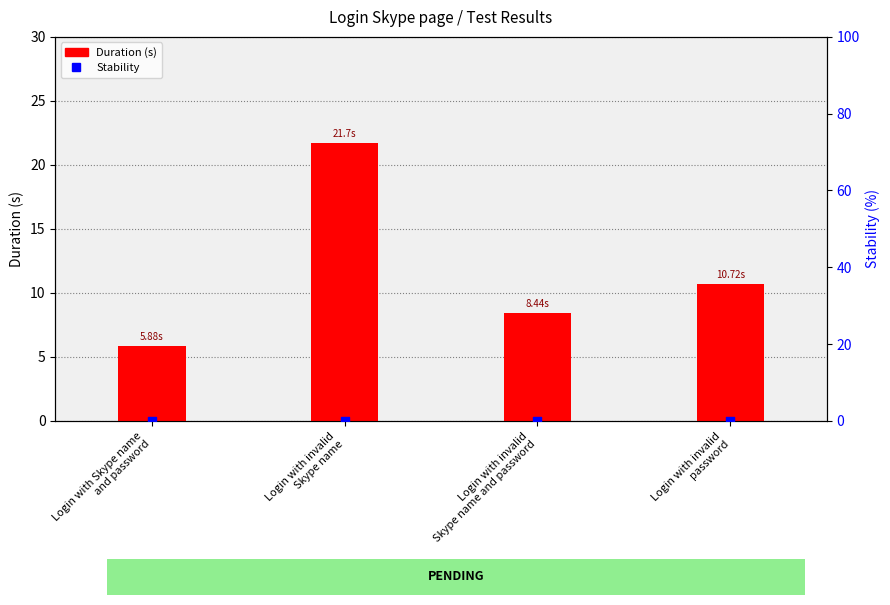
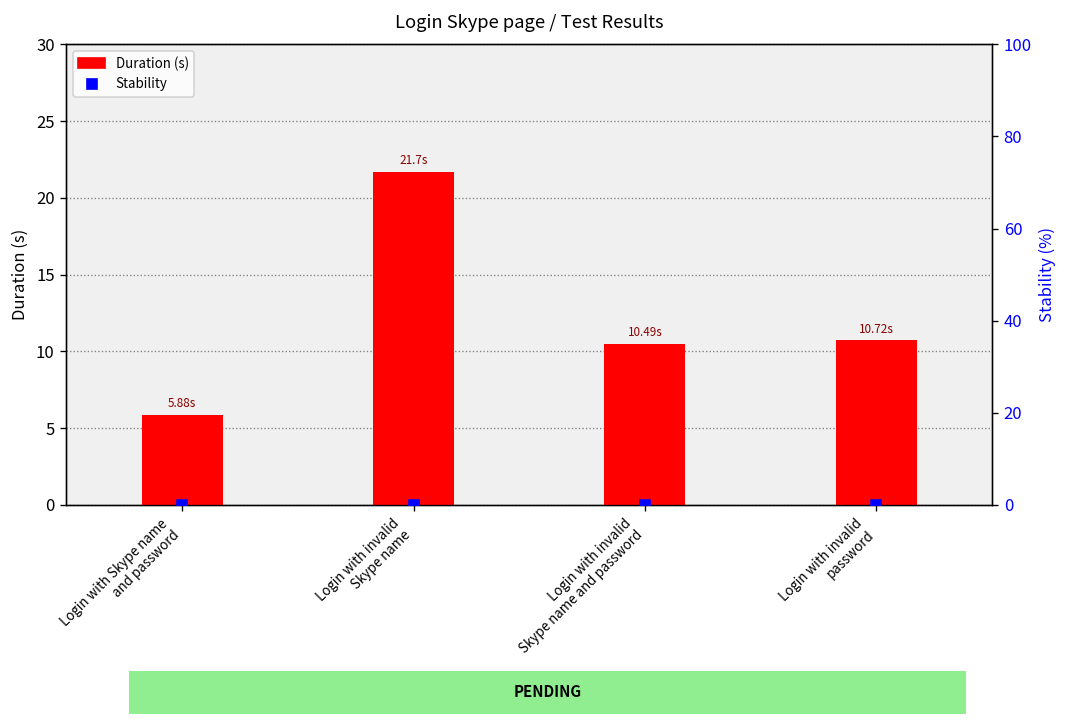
Duration (s), Login with invalid Skype name and password: 8.44s -> 10.49s
